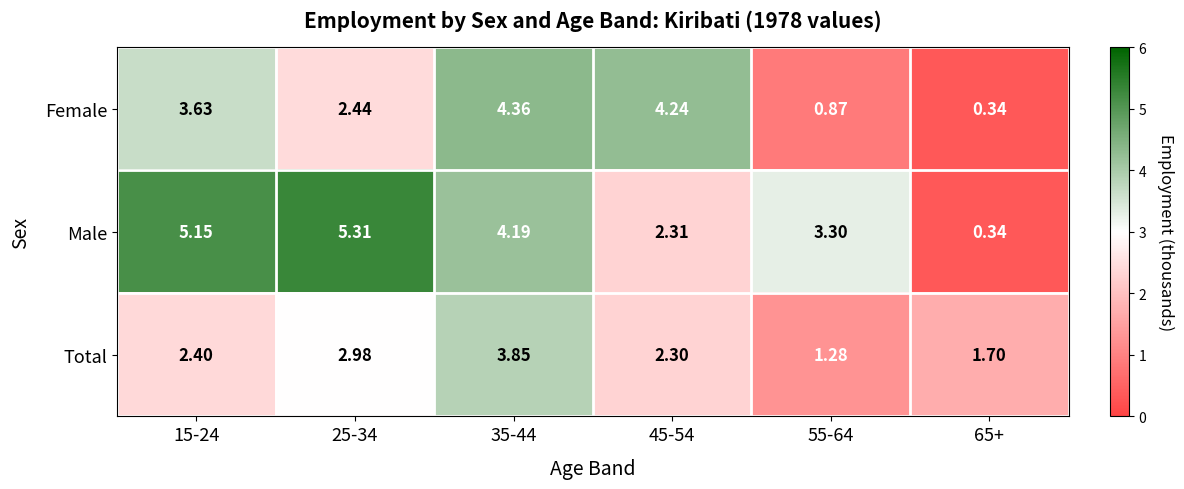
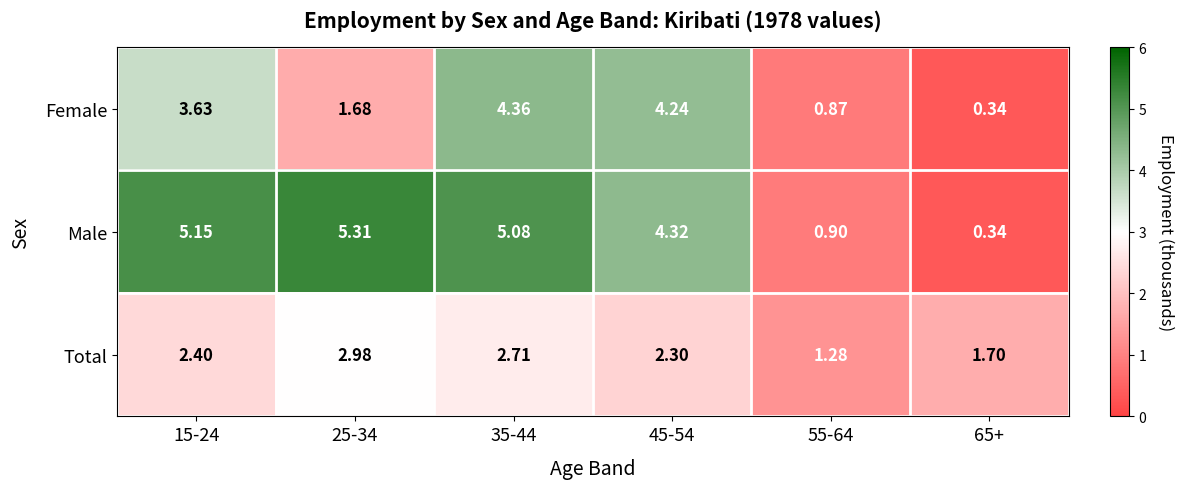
Female, 25-34: 2.44 -> 1.68
Male, 35-44: 4.19 -> 5.08
Male, 45-54: 2.31 -> 4.32
Male, 55-64: 3.30 -> 0.90
Total, 35-44: 3.85 -> 2.71
